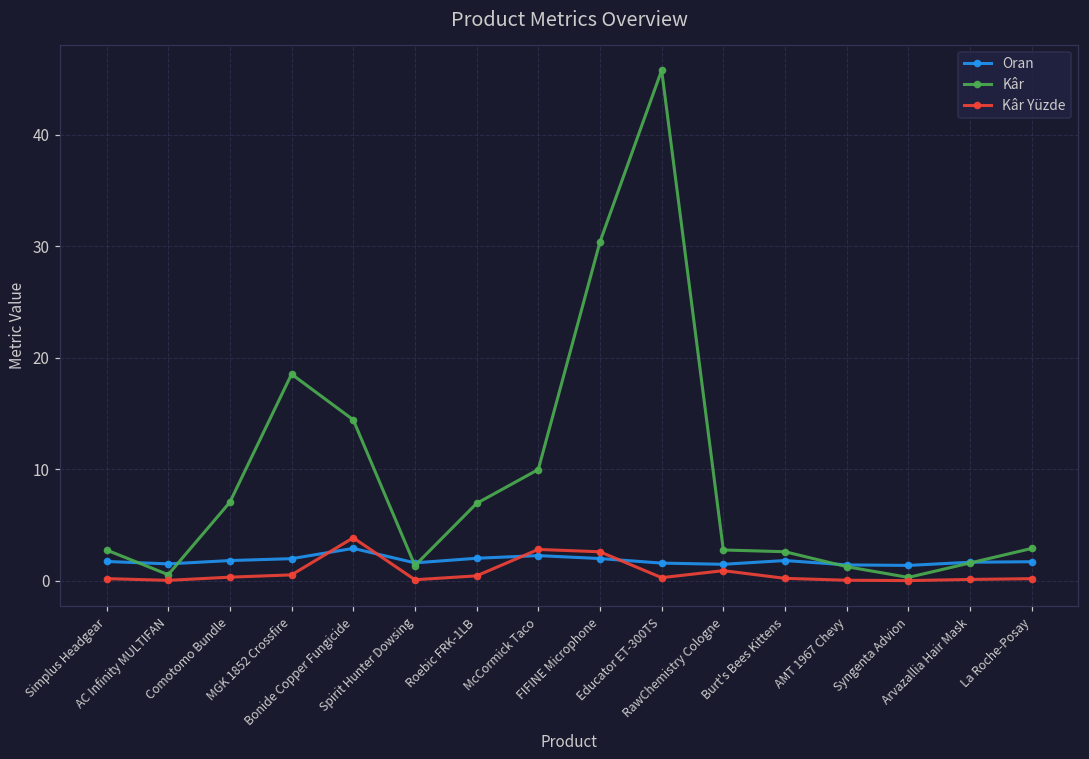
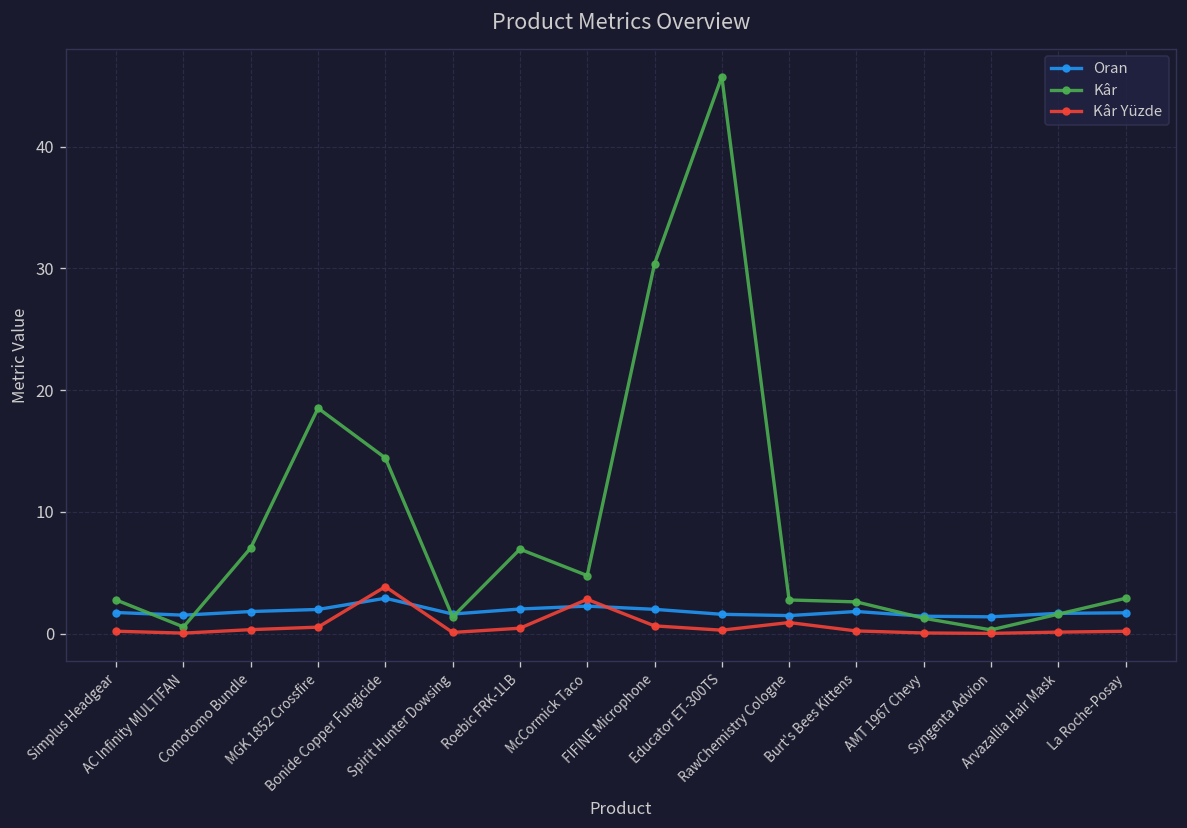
Kâr, McCormick Taco: 10.0 -> 4.8
Kâr Yüzde, FIFINE Microphone: 2.6 -> 0.6
